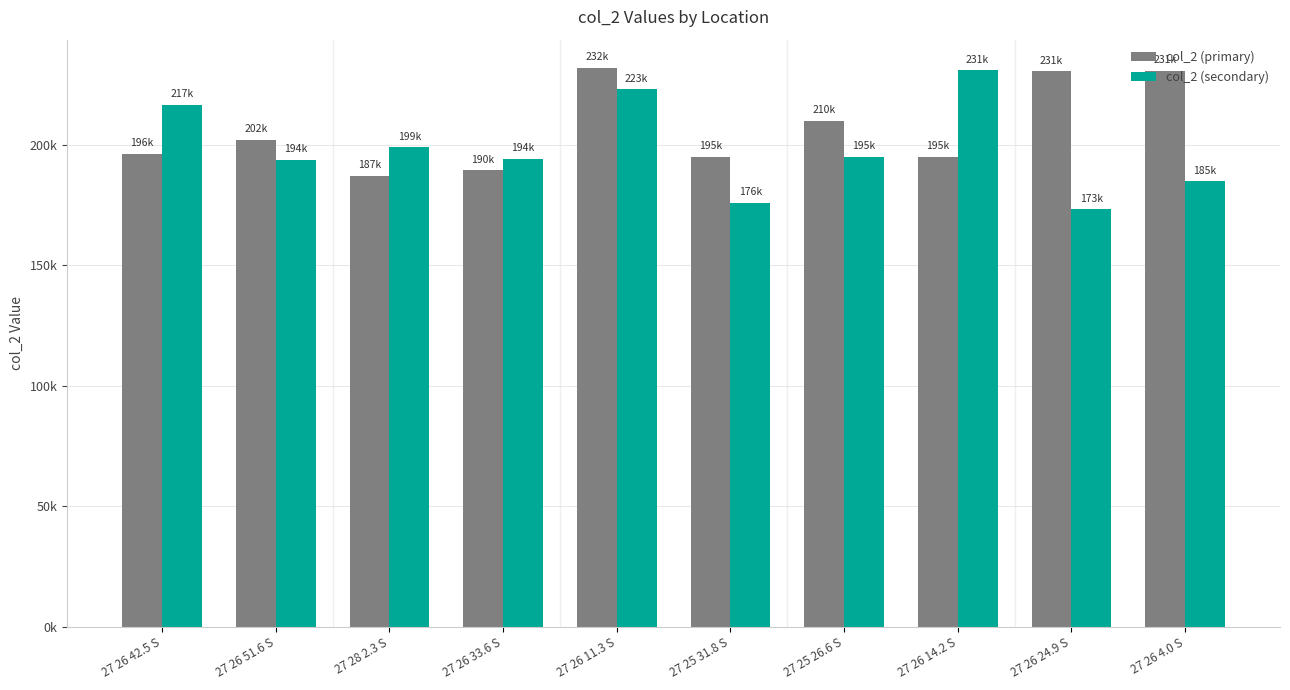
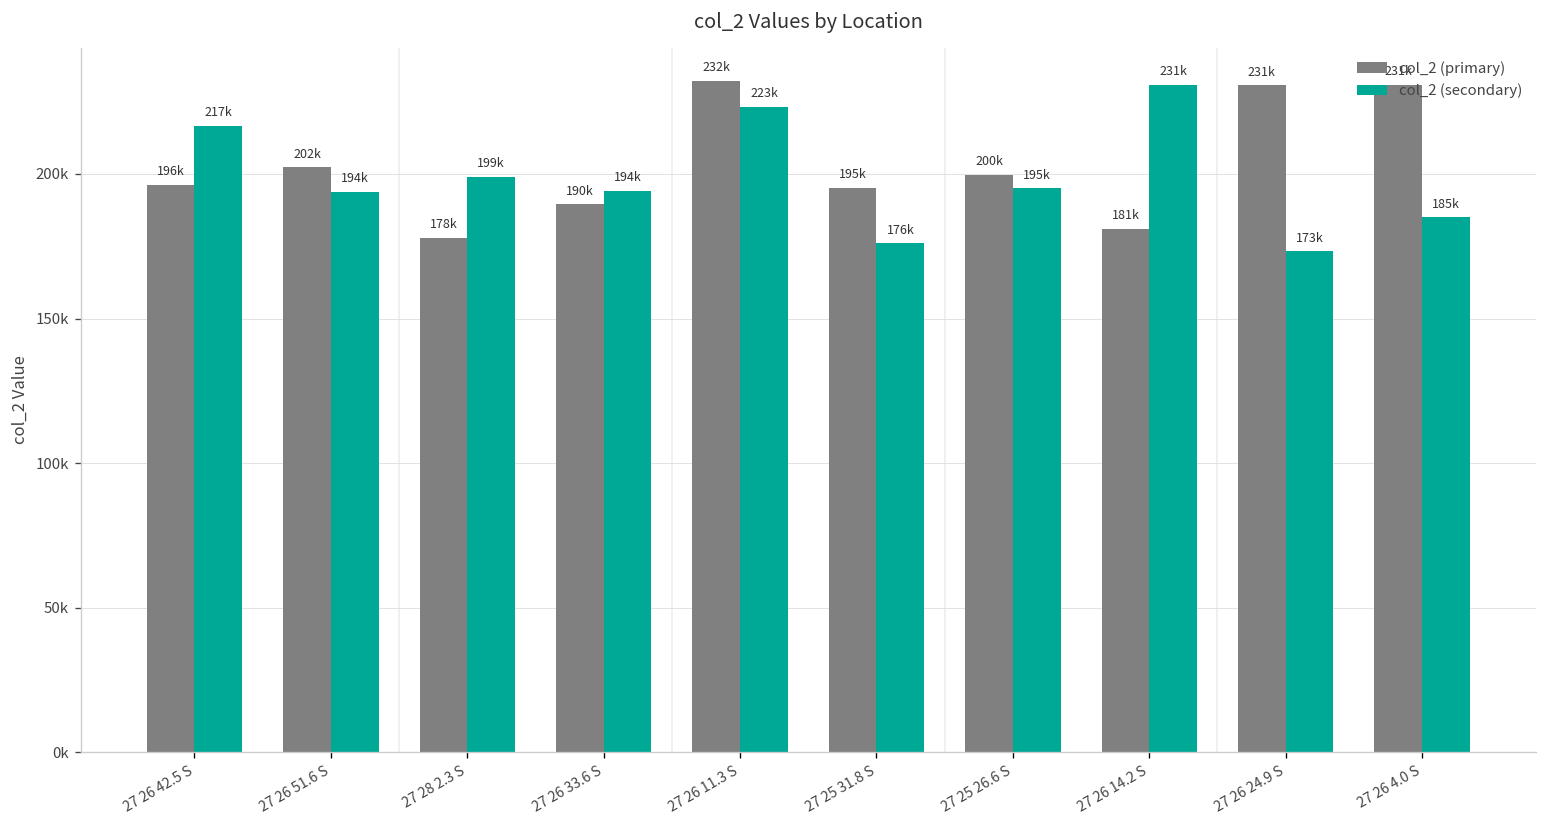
col_2 (primary), 27 28 2.3 S: 187k -> 178k
col_2 (primary), 27 25 26.6 S: 210k -> 200k
col_2 (primary), 27 26 14.2 S: 195k -> 181k
